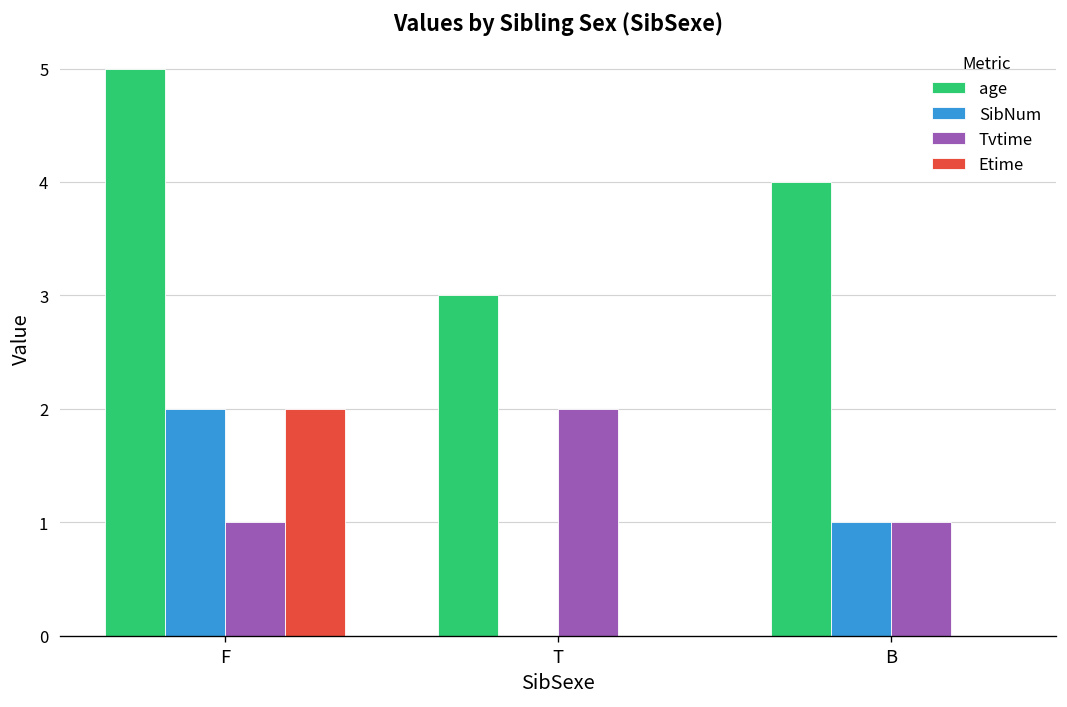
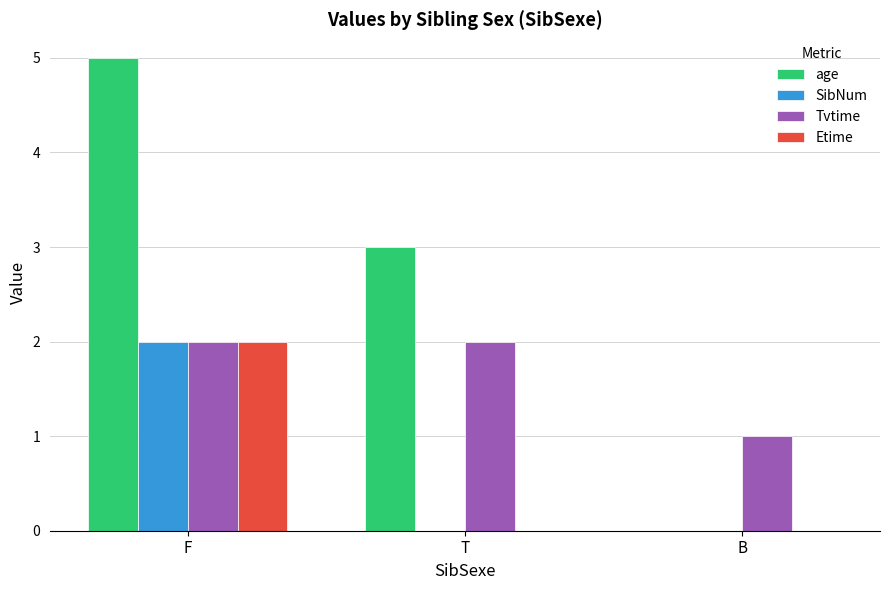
Tvtime, F: 1 -> 2
age, B: 4 -> 0
SibNum, B: 1 -> 0
